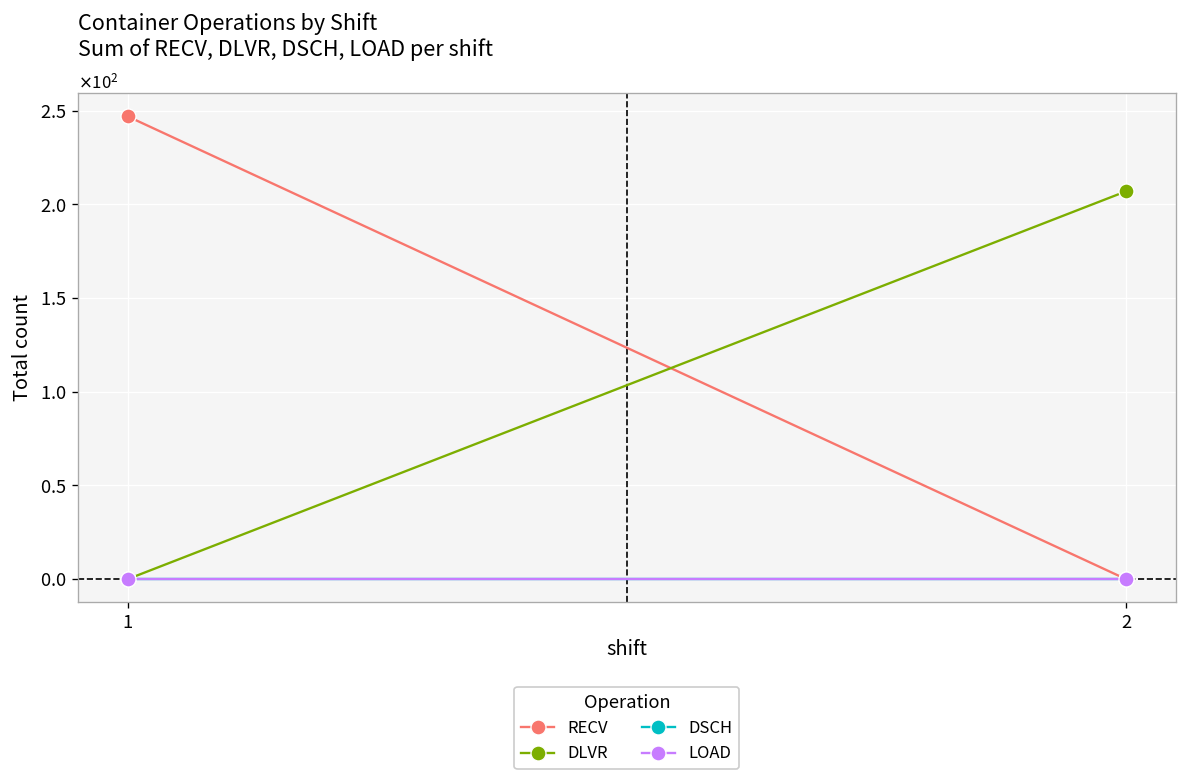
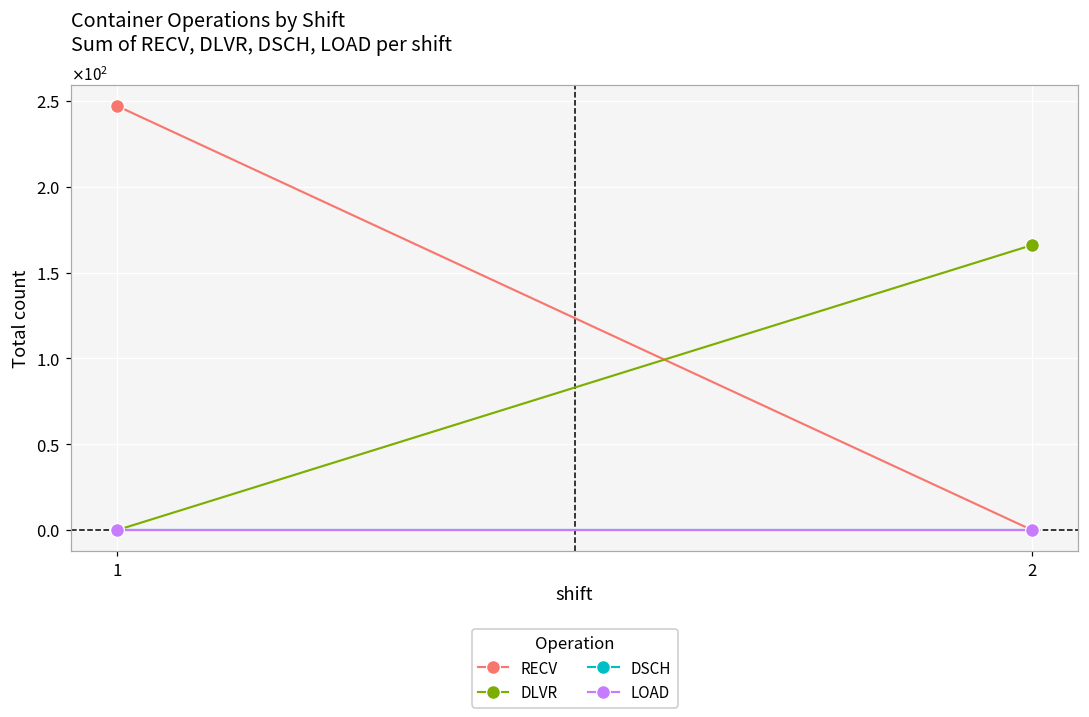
DLVR, 2: 207 -> 166
